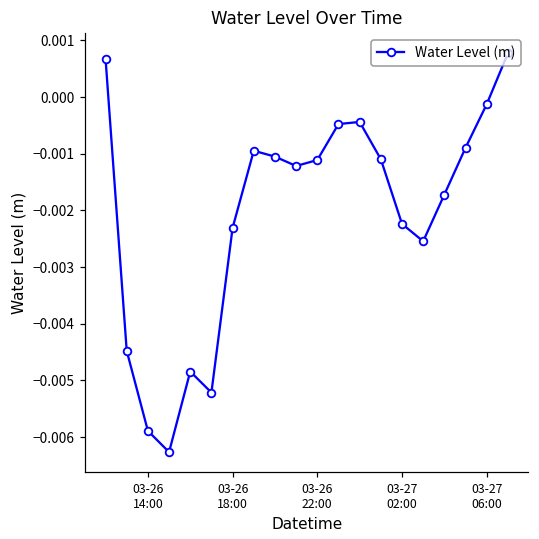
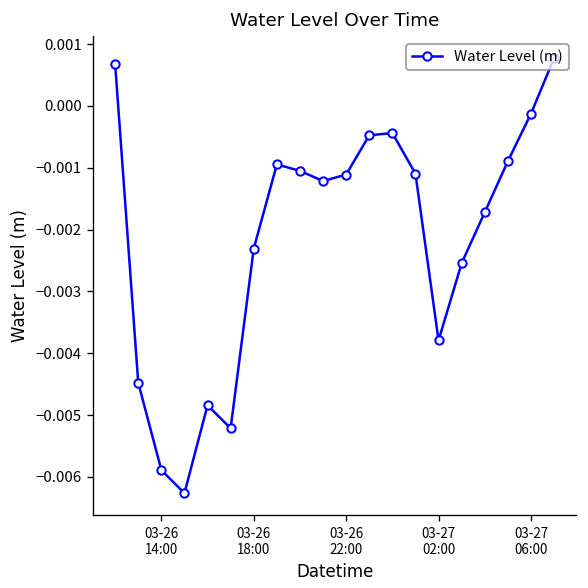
03-27 02:00: -0.0022 -> -0.0038
